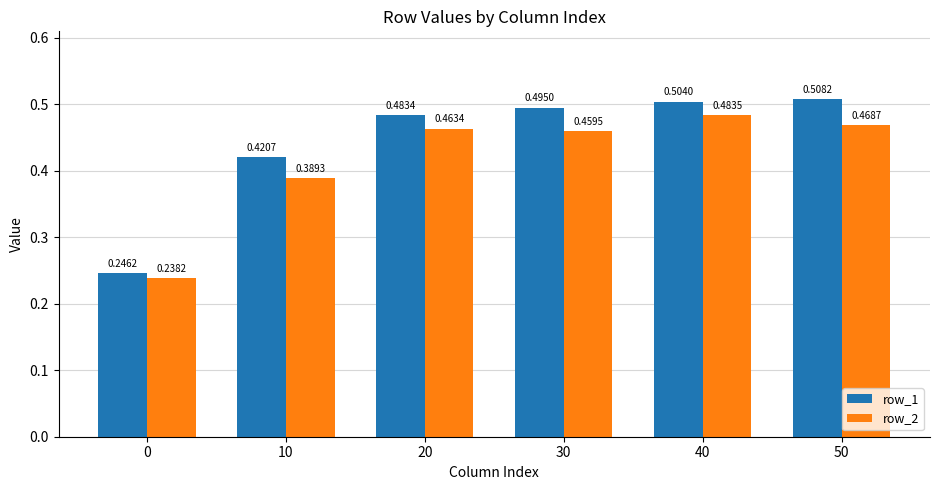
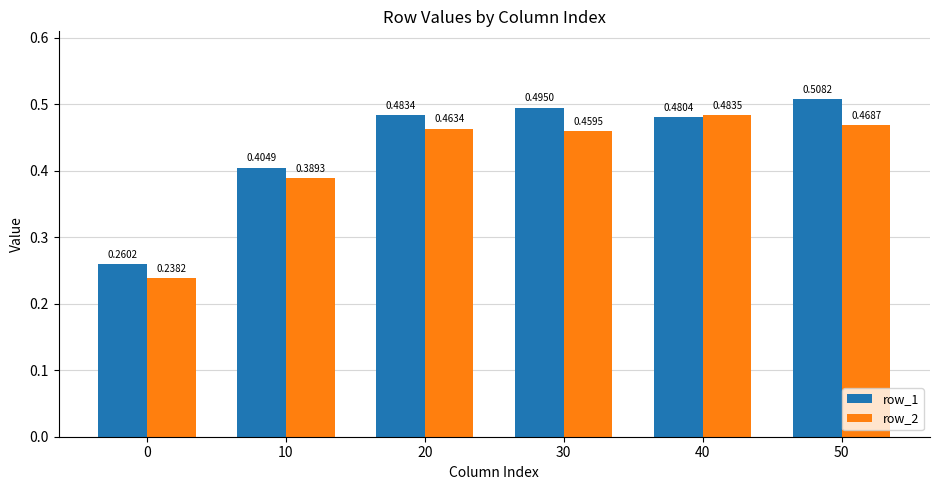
row_1, 0: 0.2462 -> 0.2602
row_1, 10: 0.4207 -> 0.4049
row_1, 40: 0.5040 -> 0.4804
